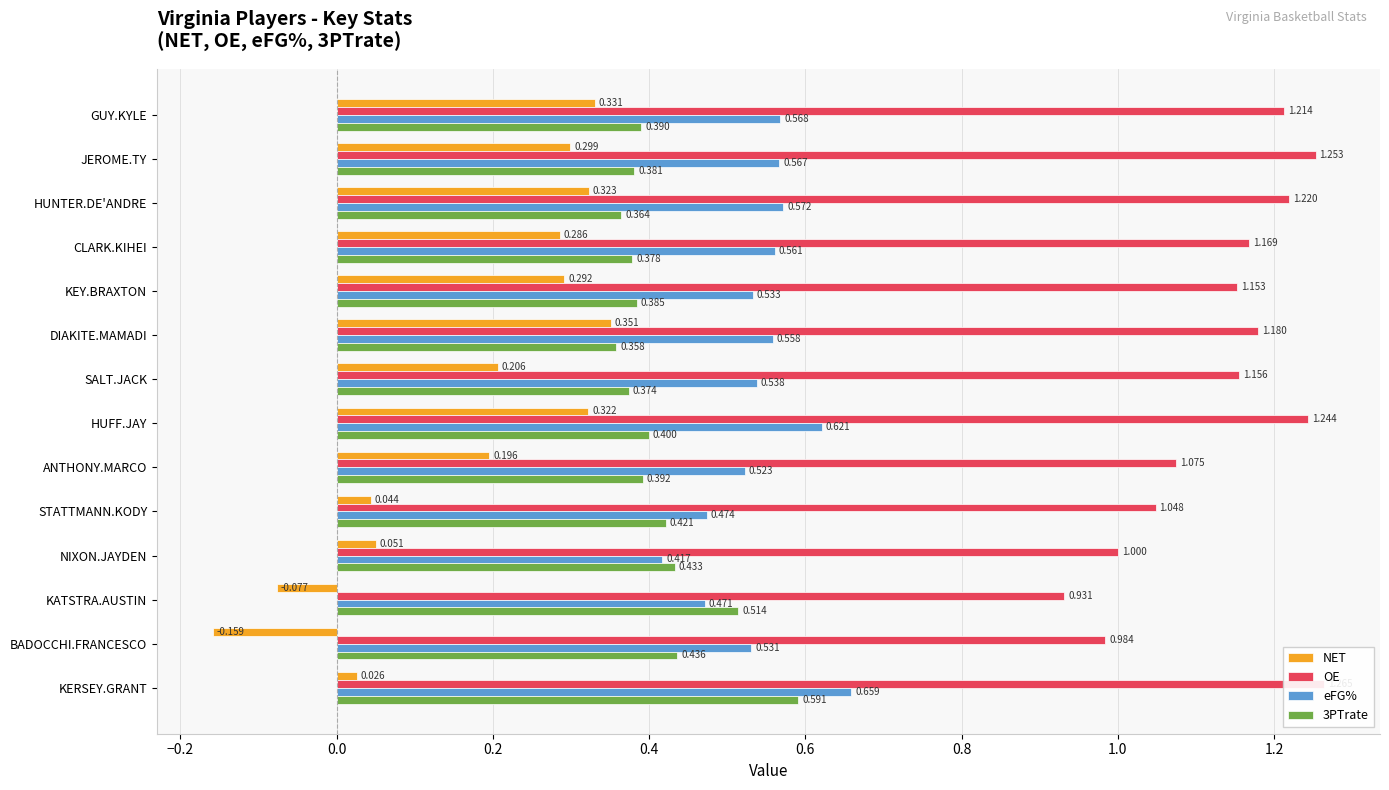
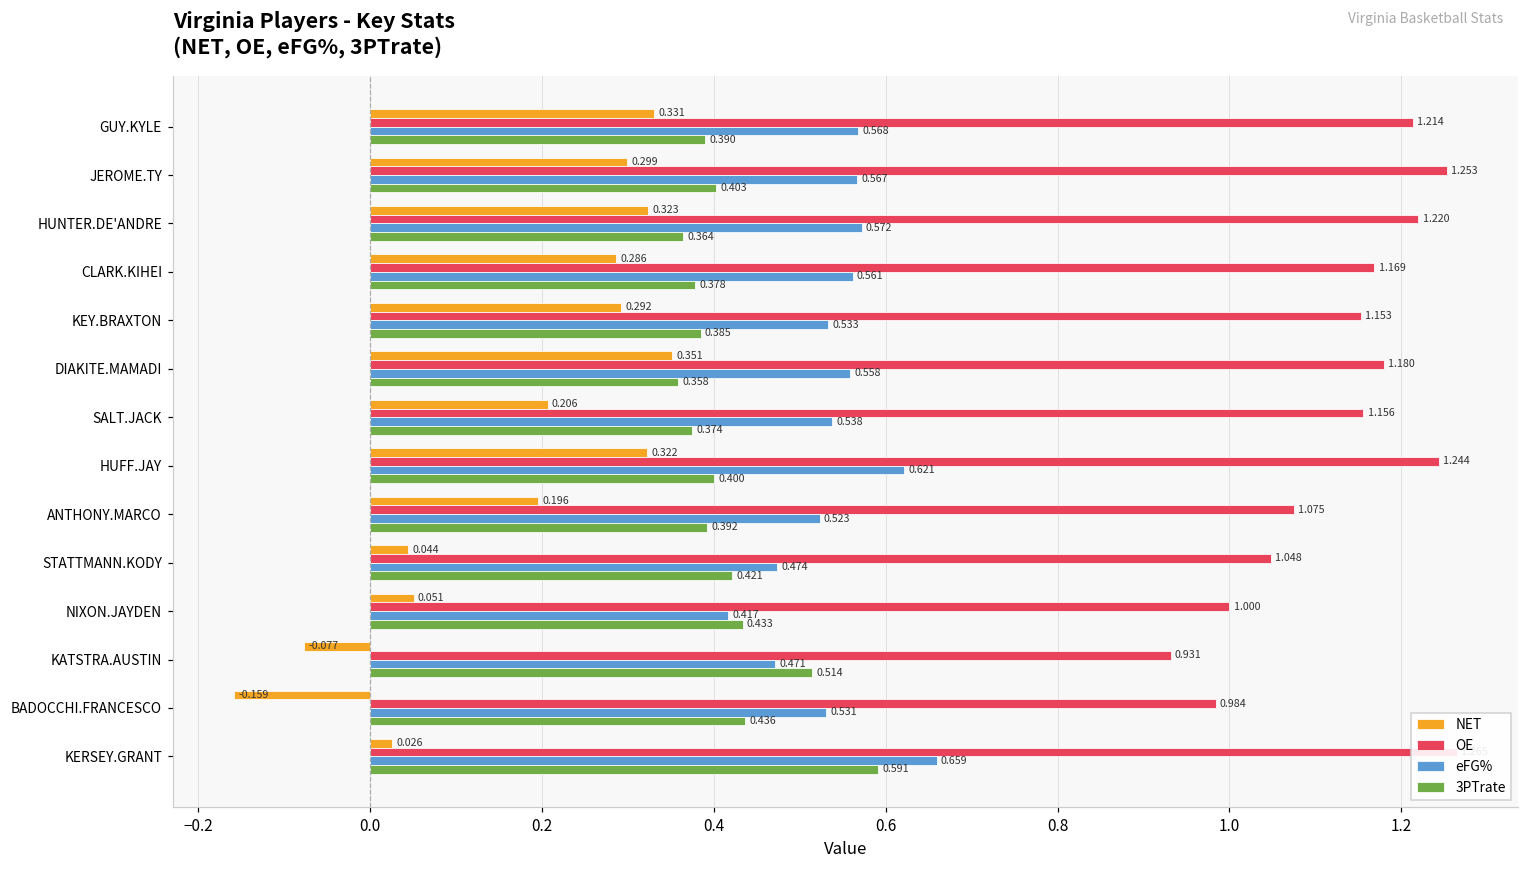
3PTrate, JEROME.TY: 0.381 -> 0.403
